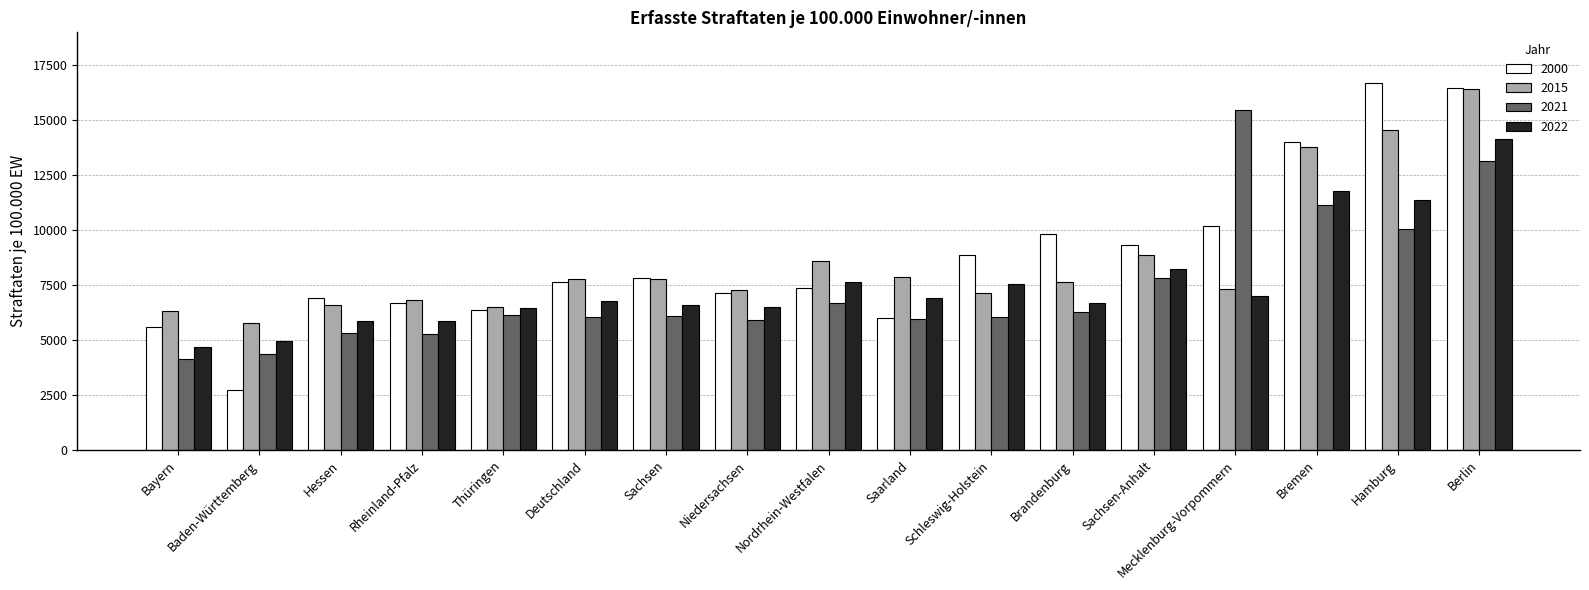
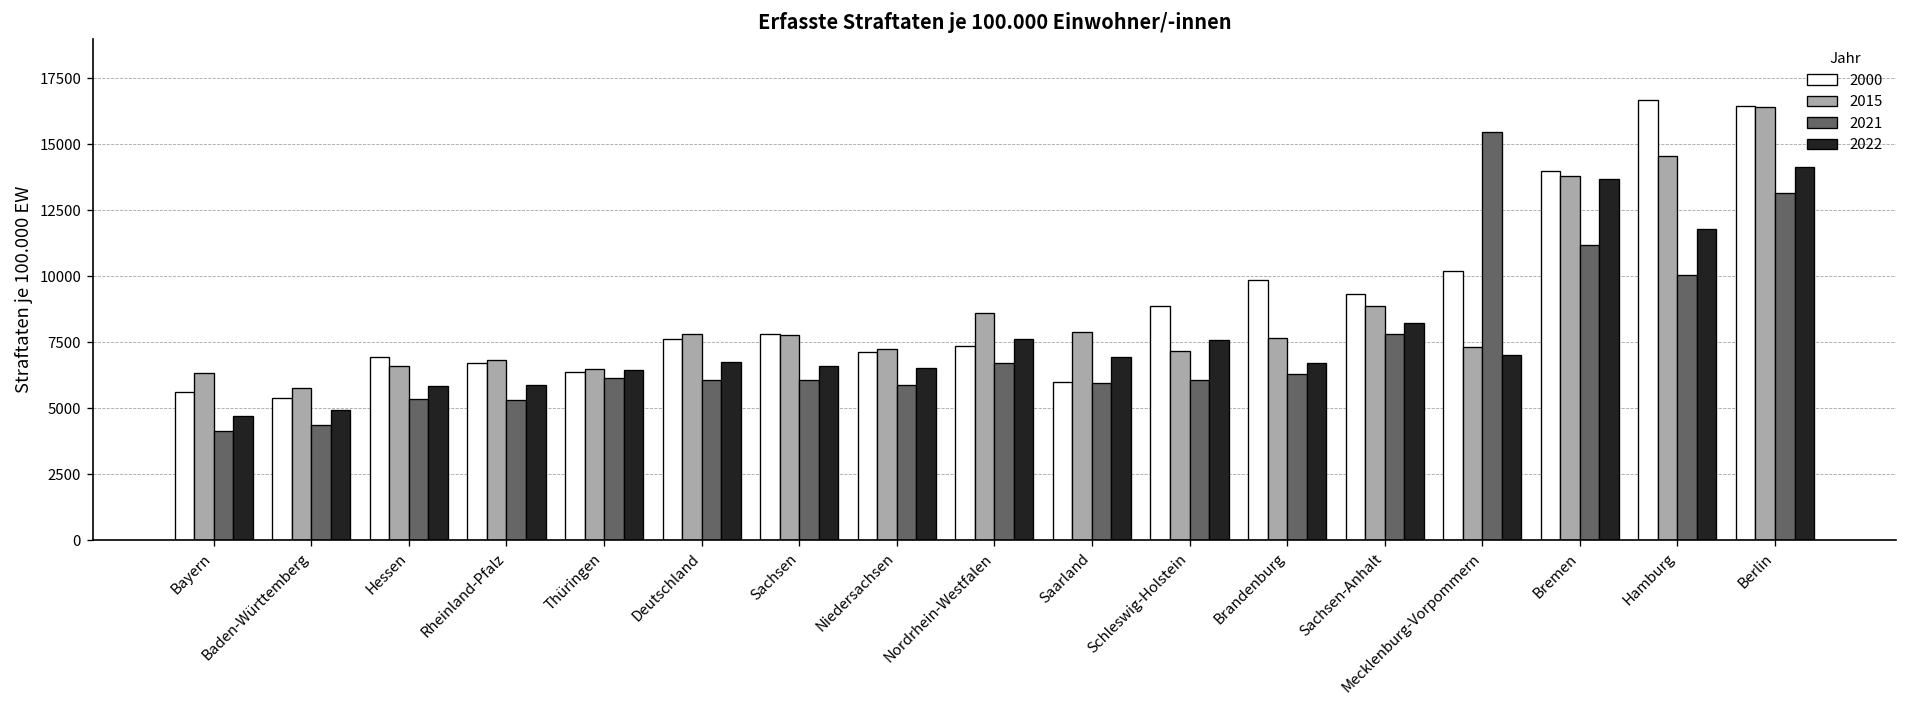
2000, Baden-Württemberg: 2700 -> 5400
2022, Bremen: 11800 -> 13700
2022, Hamburg: 11400 -> 11800
